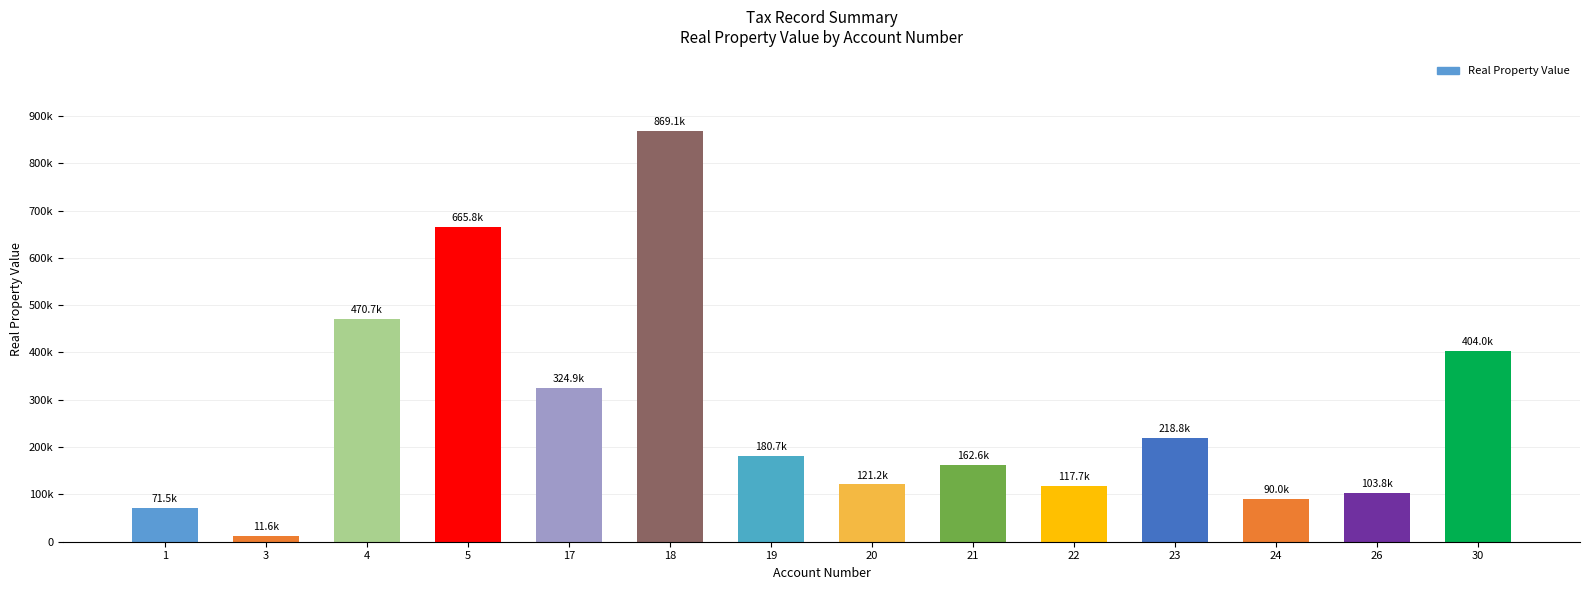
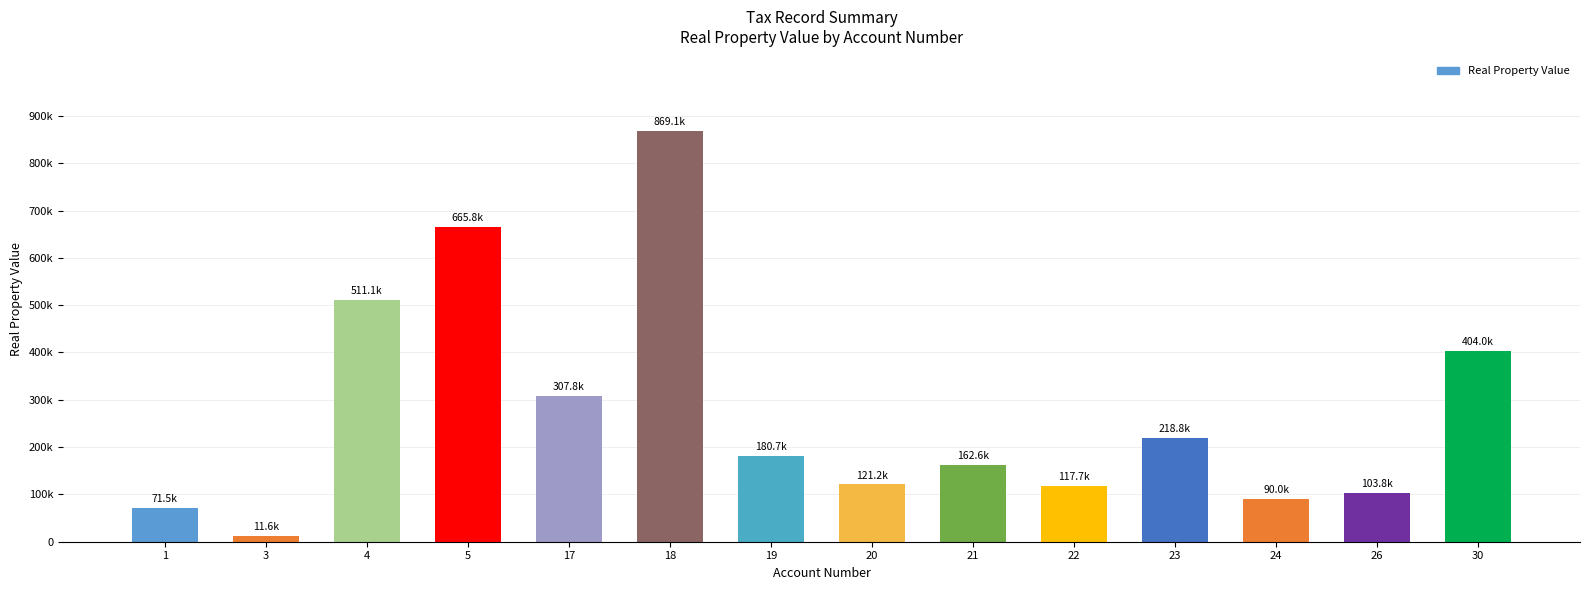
4: 470.7k -> 511.1k
17: 324.9k -> 307.8k
